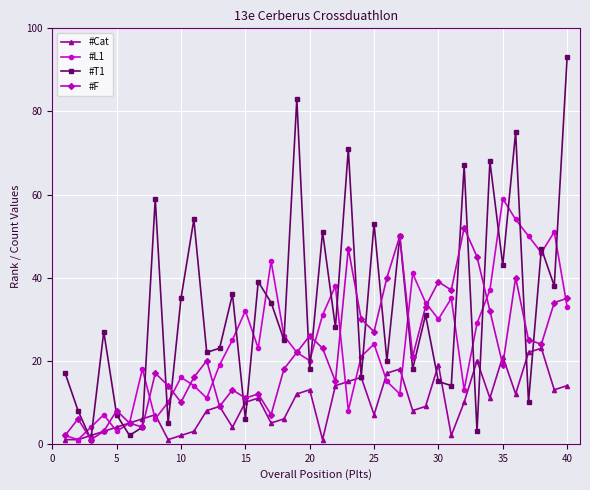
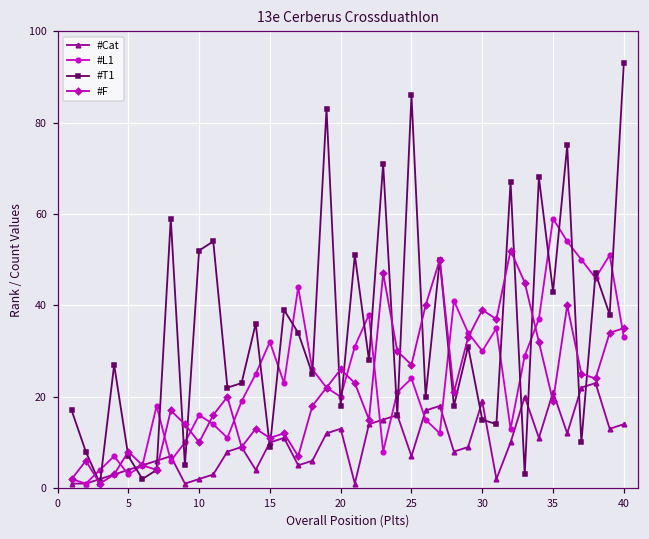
#T1, 10: 35 -> 52
#T1, 15: 6 -> 9
#T1, 25: 53 -> 86
